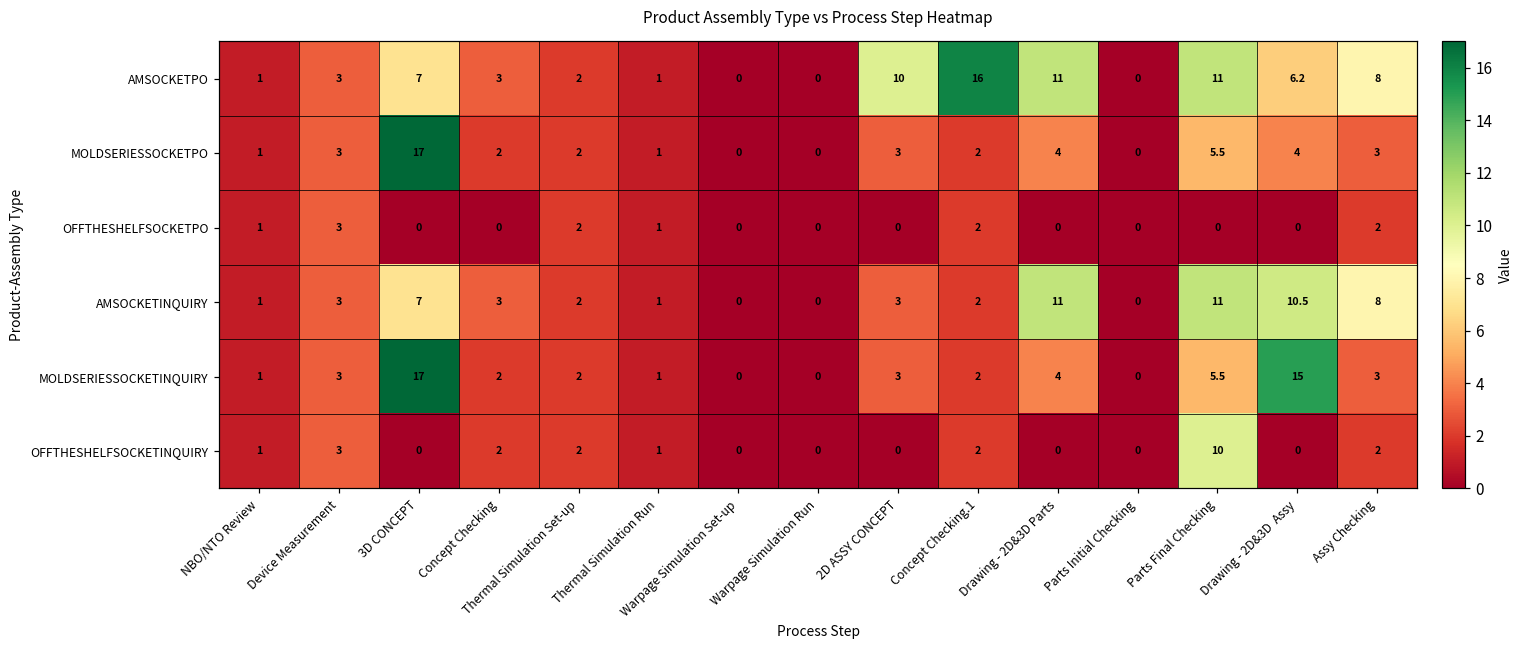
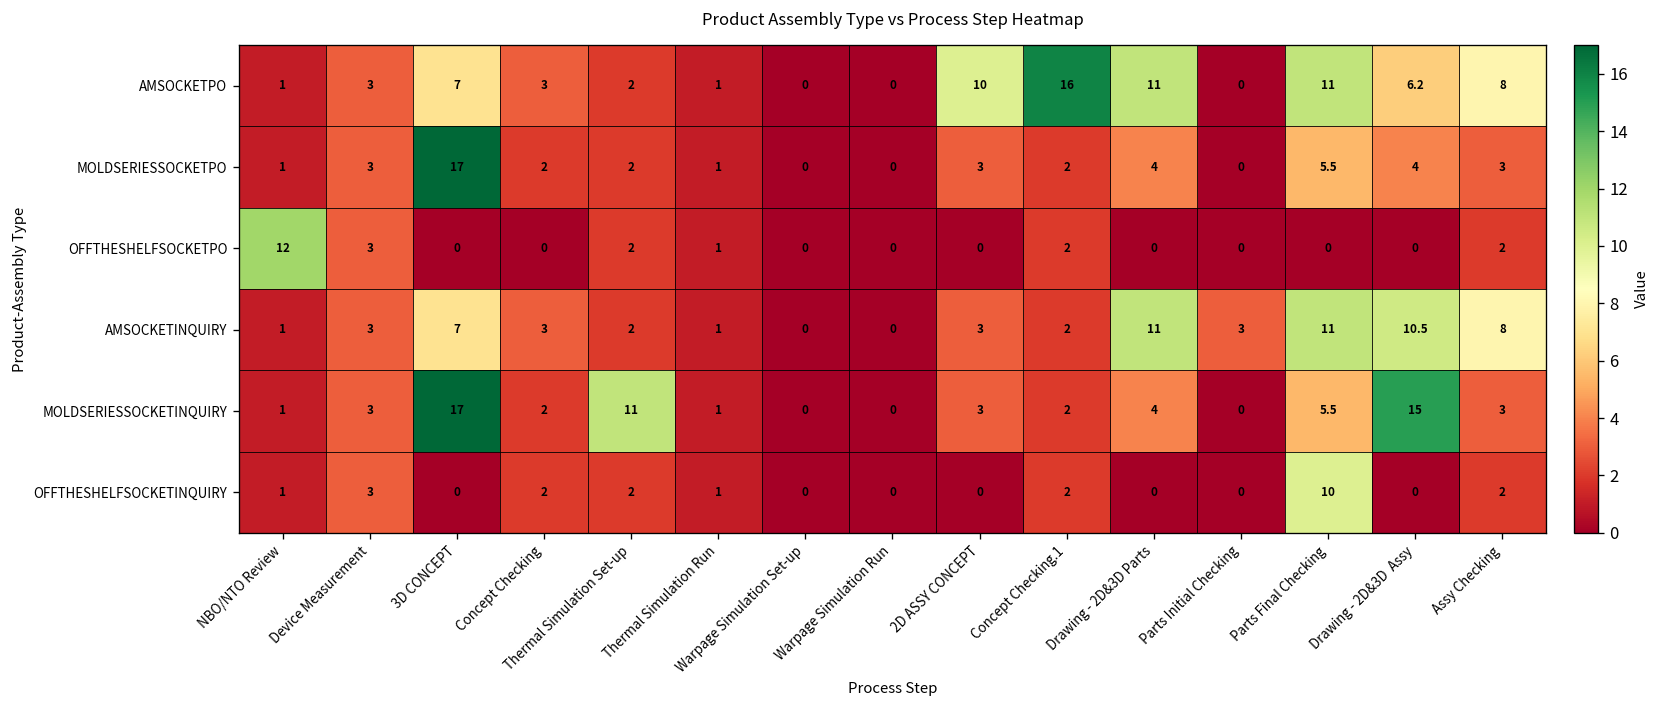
OFFTHESHELFSOCKETPO, NBO/NTO Review: 1 -> 12
AMSOCKETINQUIRY, Parts Initial Checking: 0 -> 3
MOLDSERIESSOCKETINQUIRY, Thermal Simulation Set-up: 2 -> 11
